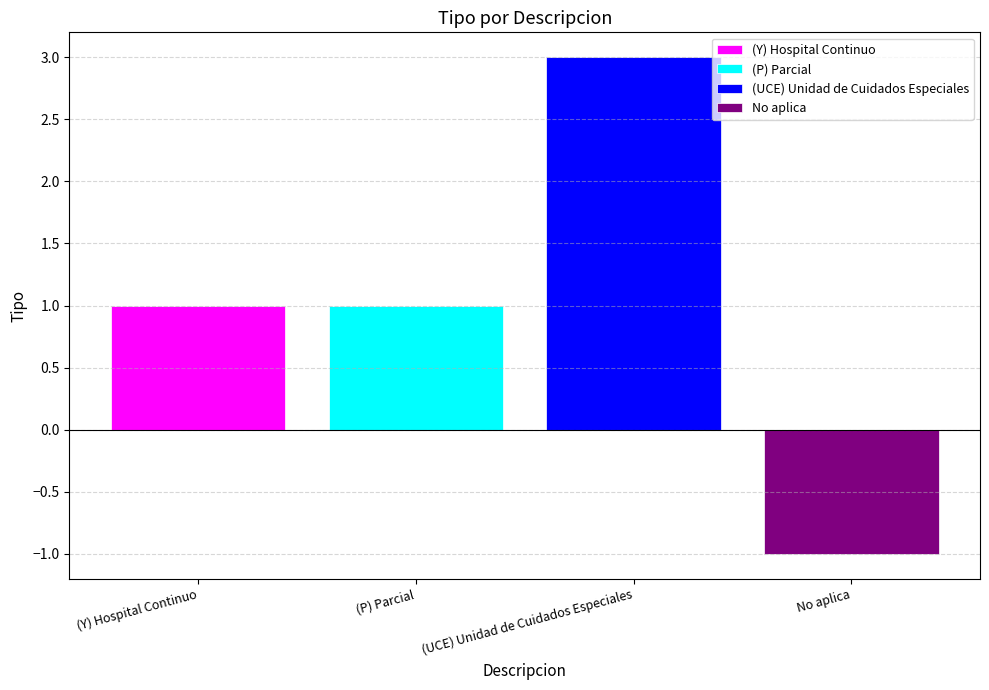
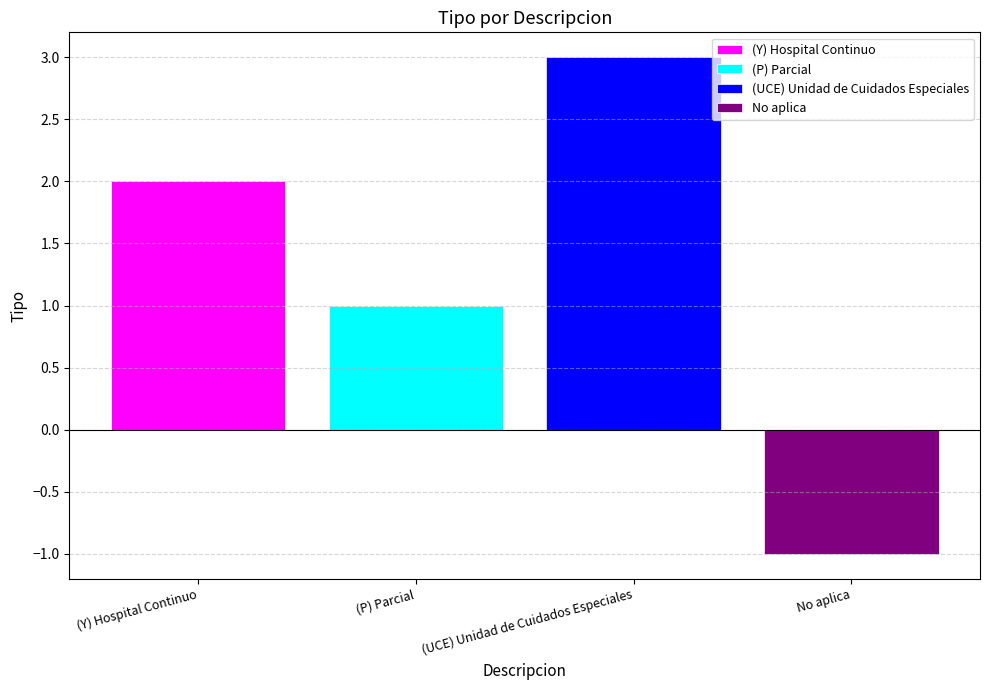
(Y) Hospital Continuo: 1 -> 2
